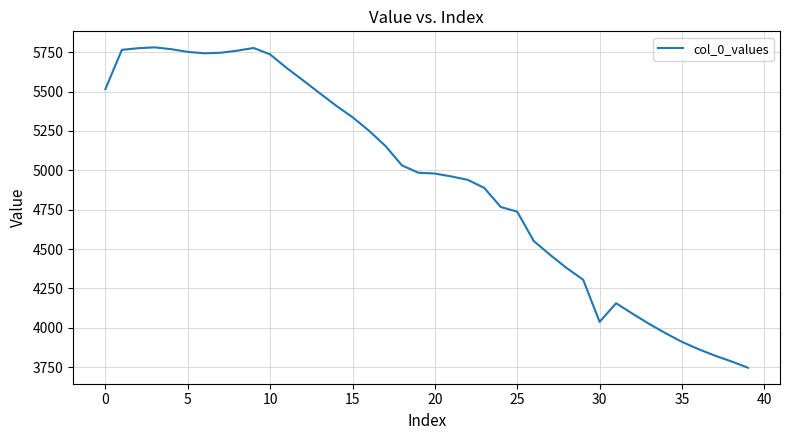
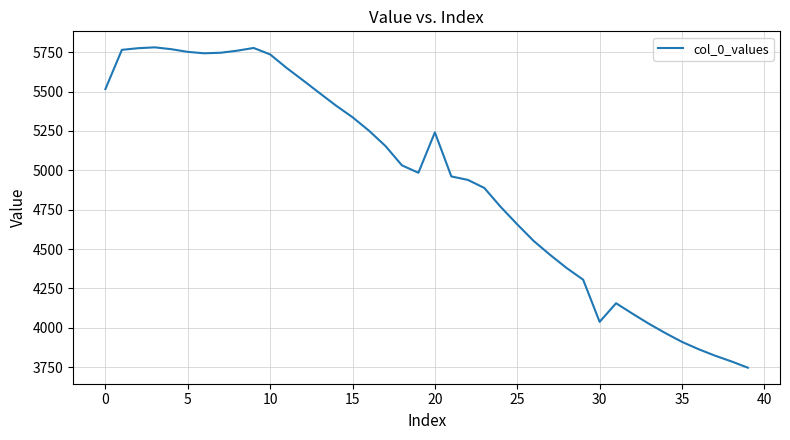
20: 4980 -> 5240
25: 4740 -> 4660
